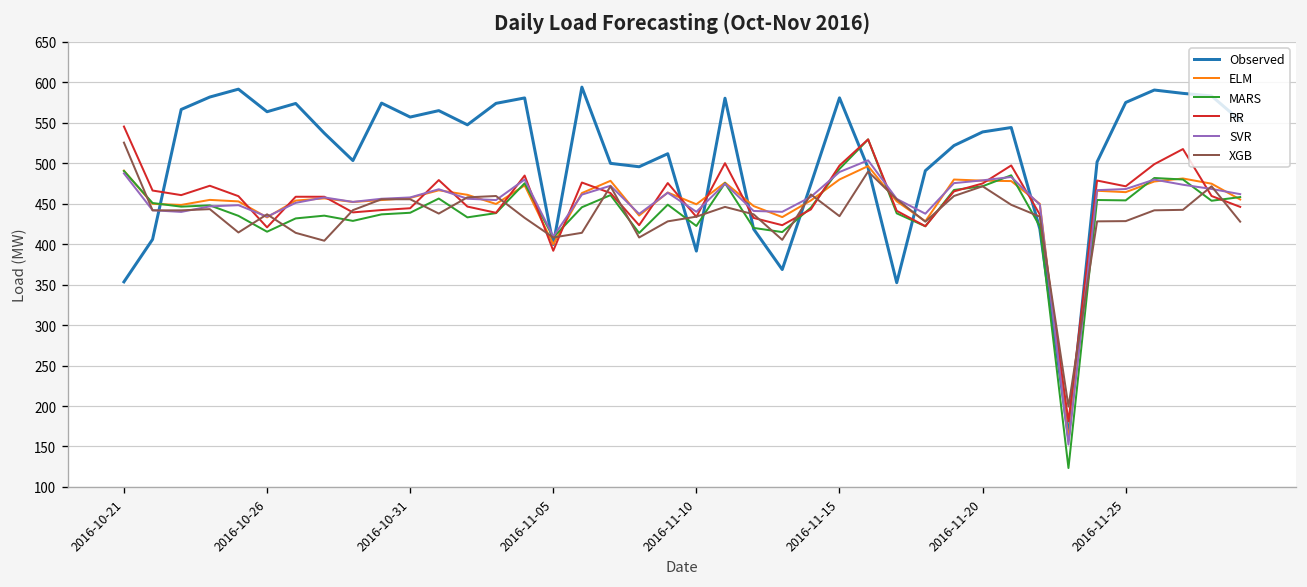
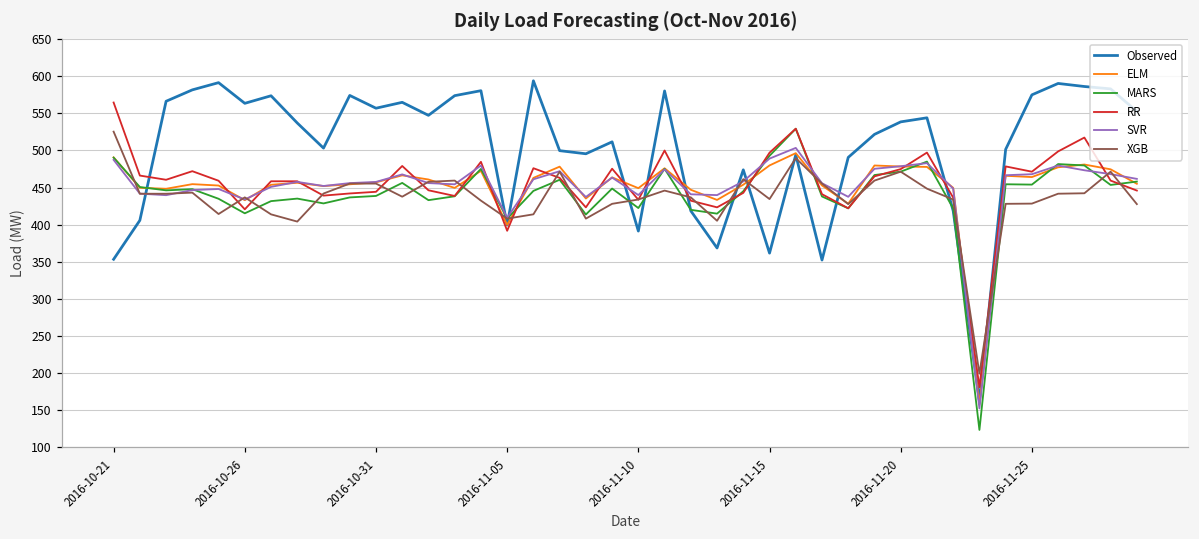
RR, 2016-10-21: 550 -> 560
Observed, 2016-11-15: 580 -> 360
